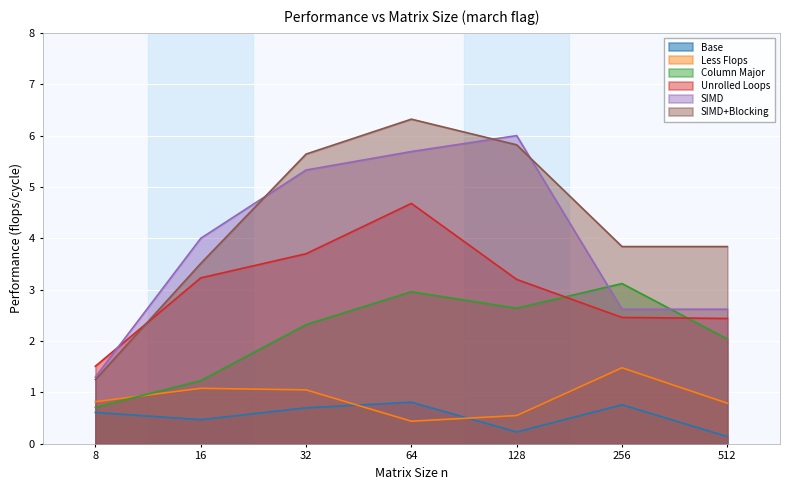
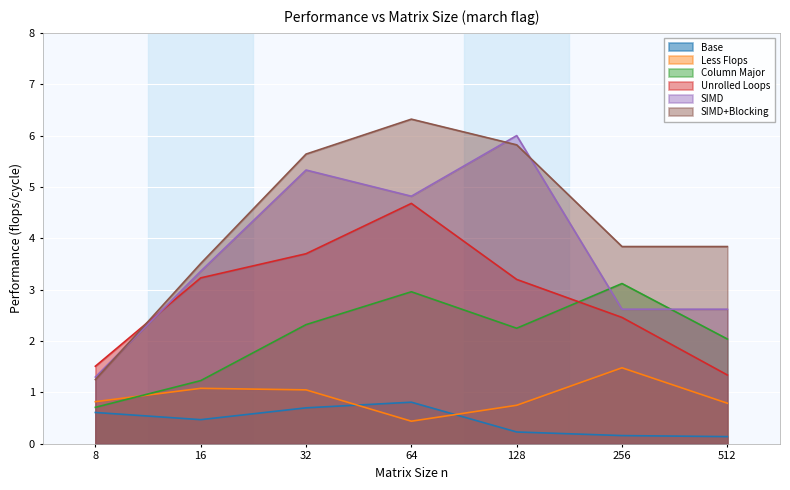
SIMD, 16: 4.0 -> 3.4
SIMD, 64: 5.7 -> 4.8
Less Flops, 128: 0.6 -> 0.8
Column Major, 128: 2.6 -> 2.3
Base, 256: 0.8 -> 0.2
Unrolled Loops, 512: 2.4 -> 1.3
